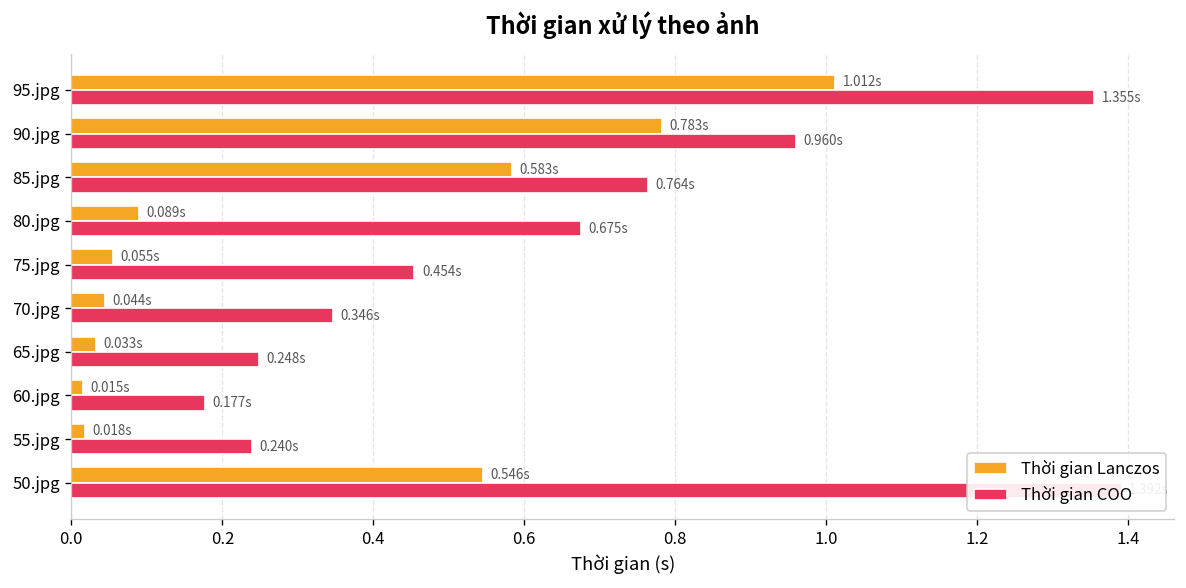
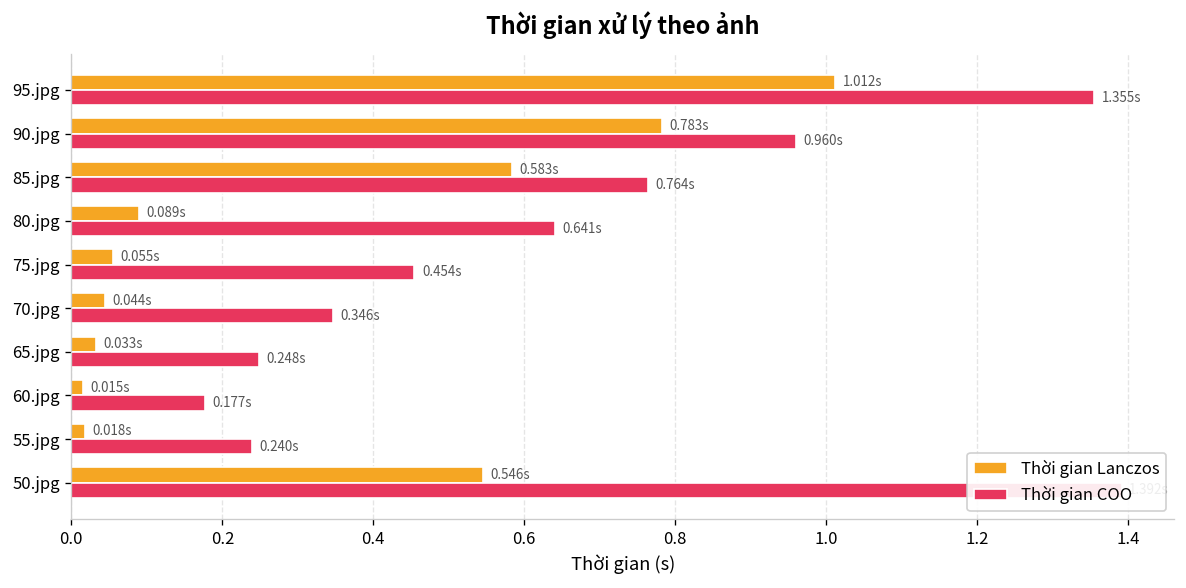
Thời gian COO, 80.jpg: 0.675s -> 0.641s
